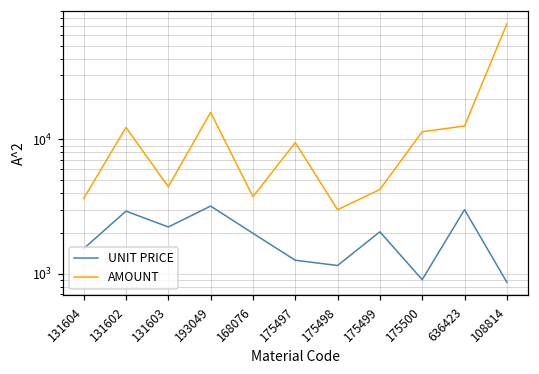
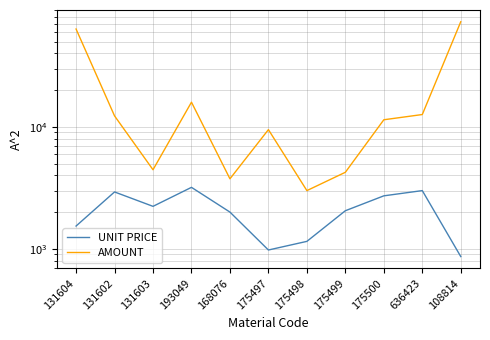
AMOUNT, 131604: 3600 -> 60000
UNIT PRICE, 175497: 1300 -> 1000
UNIT PRICE, 175500: 900 -> 2700
